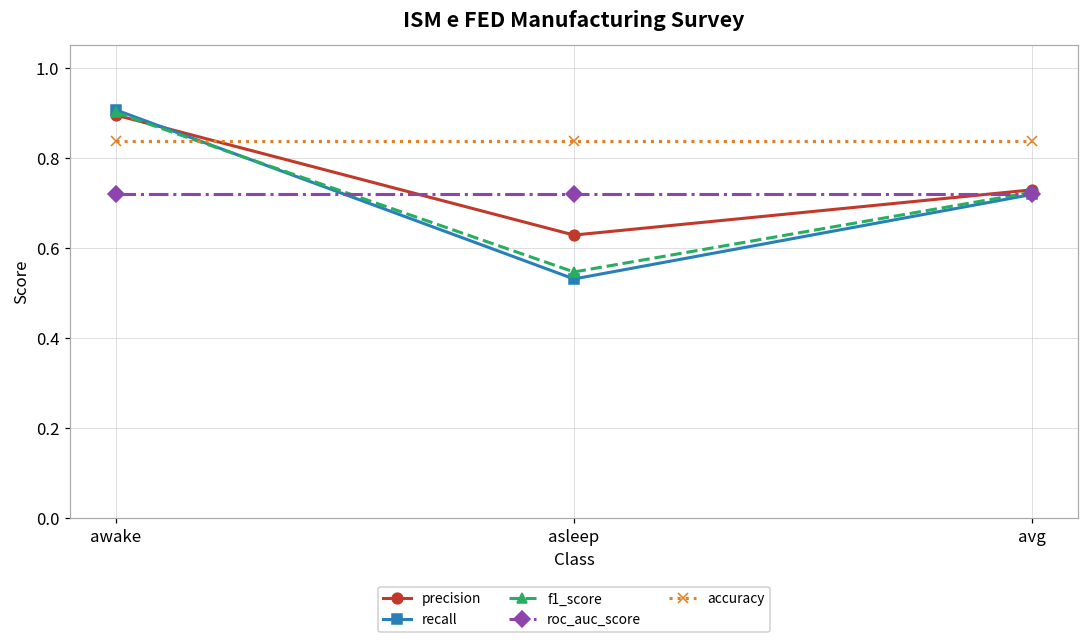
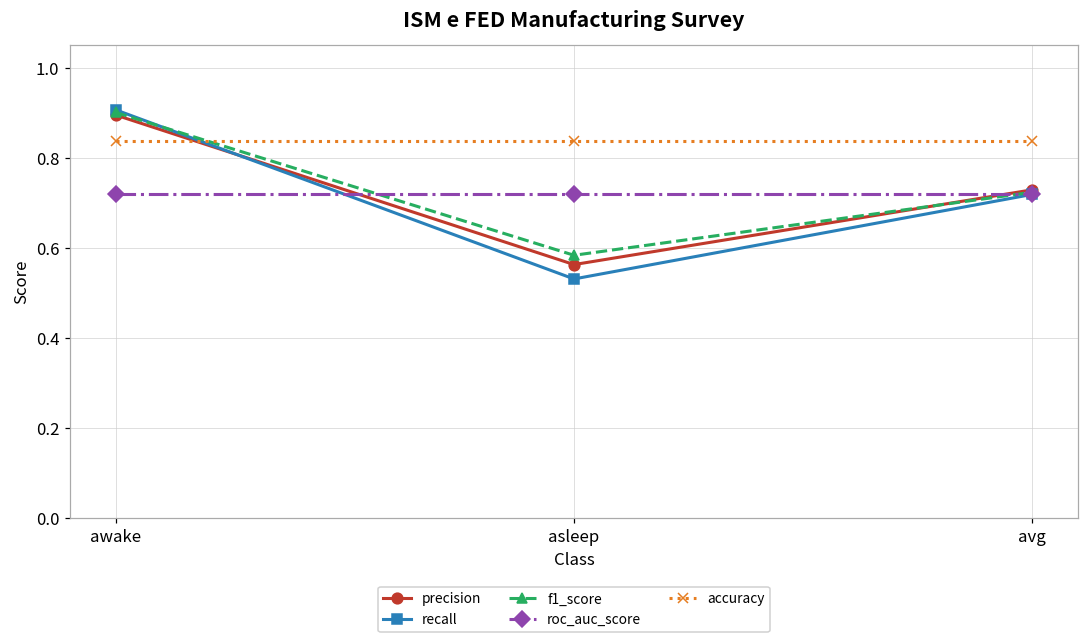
precision, asleep: 0.63 -> 0.56
f1_score, asleep: 0.55 -> 0.58
